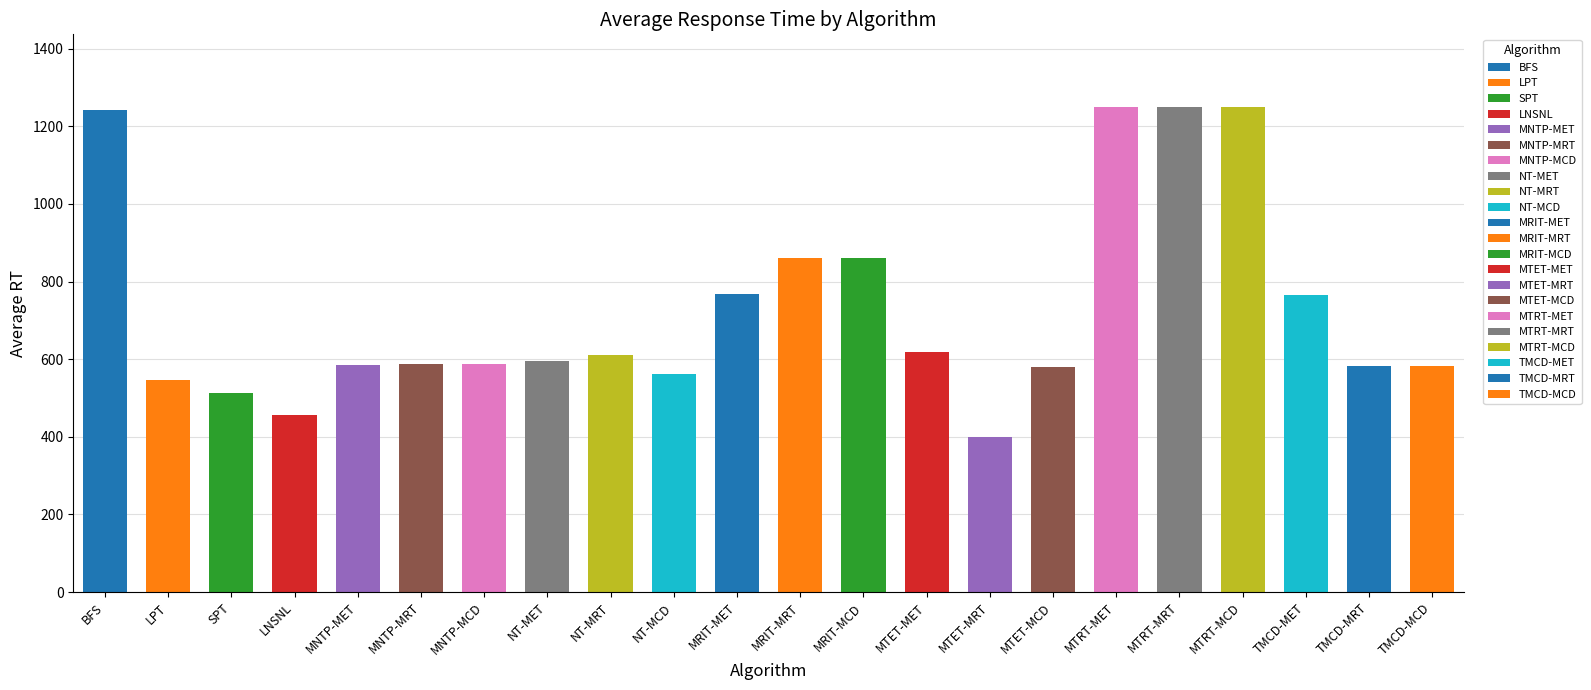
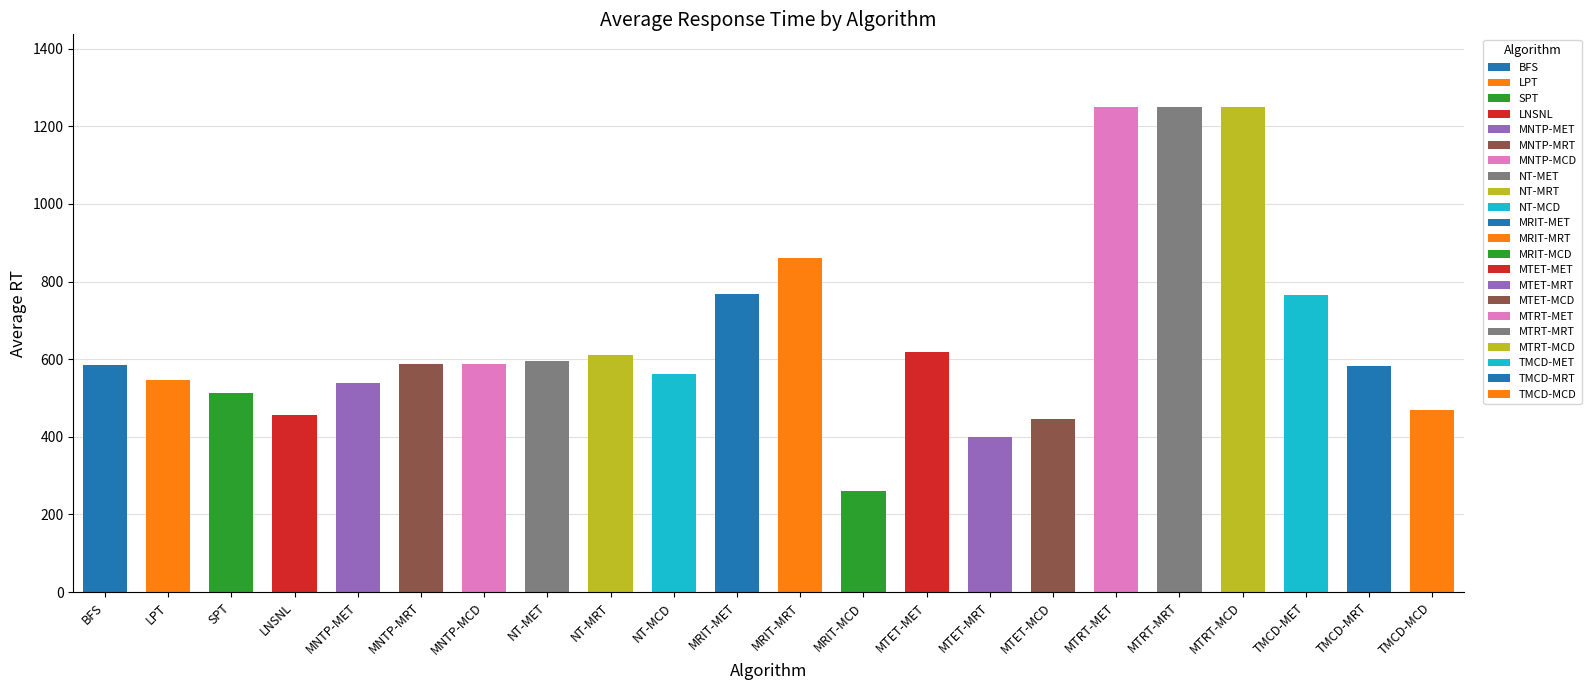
BFS: 1240 -> 590
MNTP-MET: 590 -> 540
MRIT-MCD: 860 -> 260
MTET-MCD: 580 -> 450
TMCD-MCD: 580 -> 470
